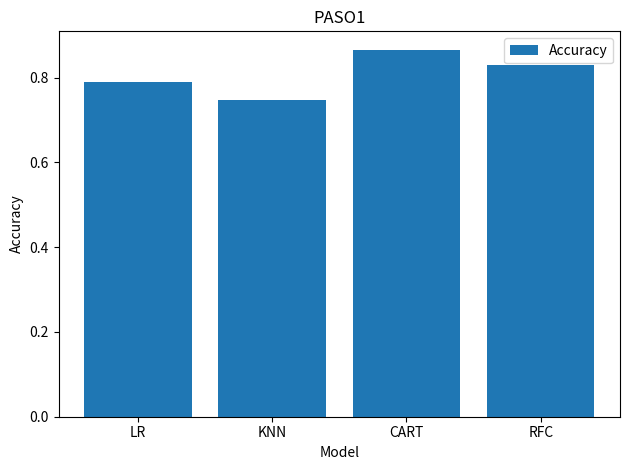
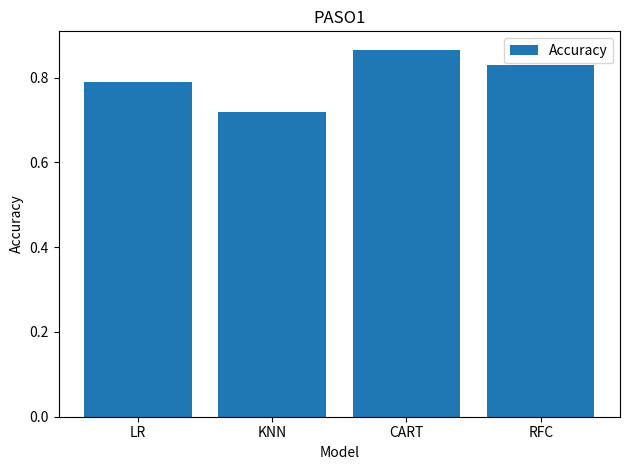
KNN: 0.75 -> 0.72
